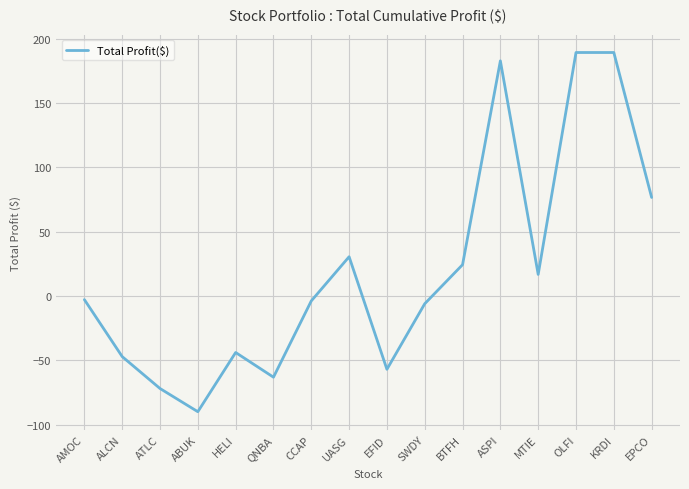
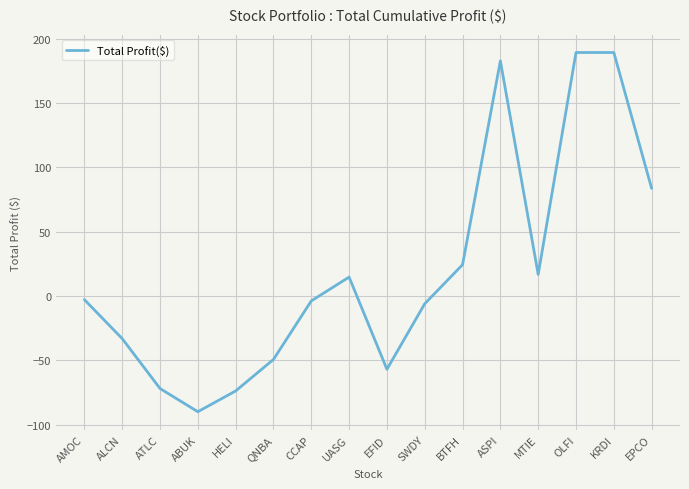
ALCN: -47 -> -33
HELI: -44 -> -74
QNBA: -63 -> -49
UASG: 31 -> 15
EPCO: 77 -> 84
